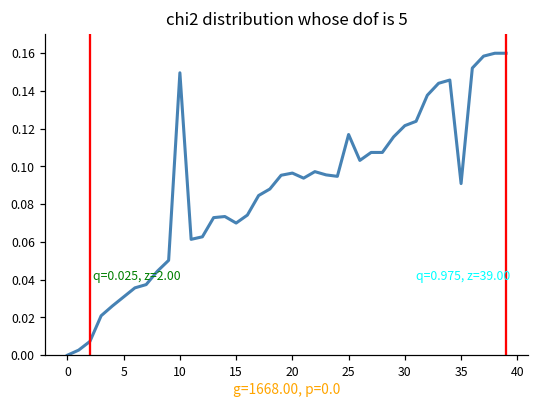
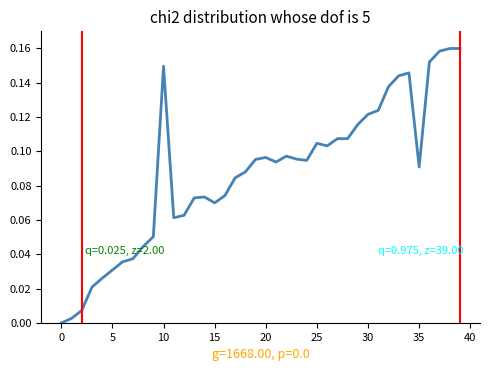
25: 0.117 -> 0.105
